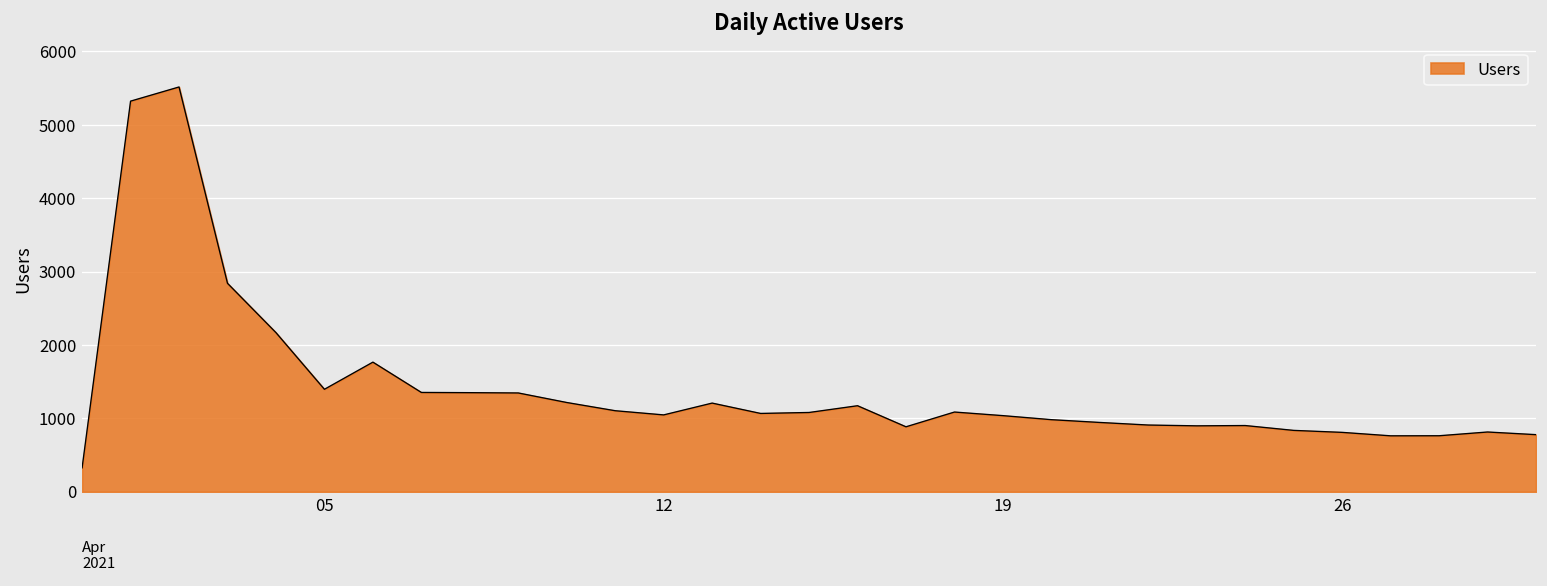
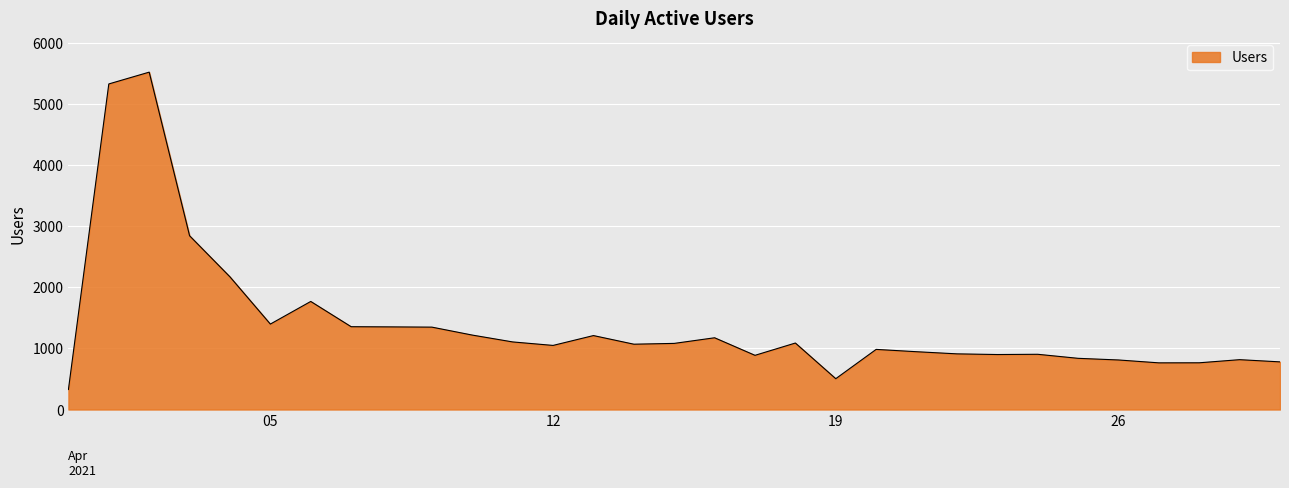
19: 1000 -> 500
